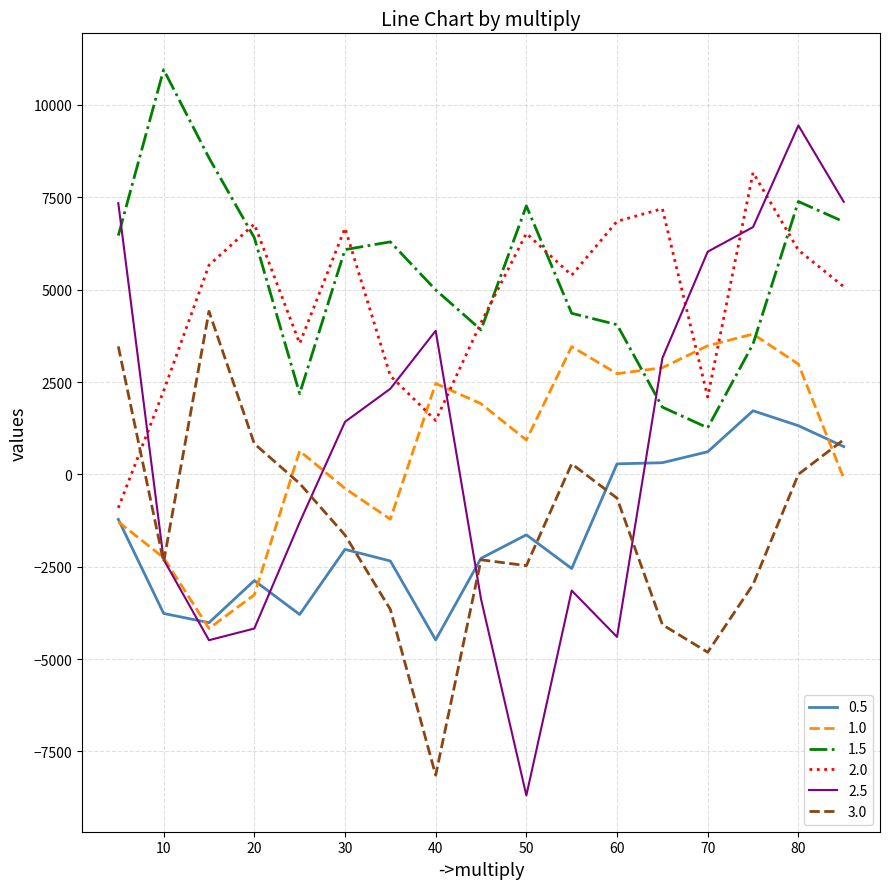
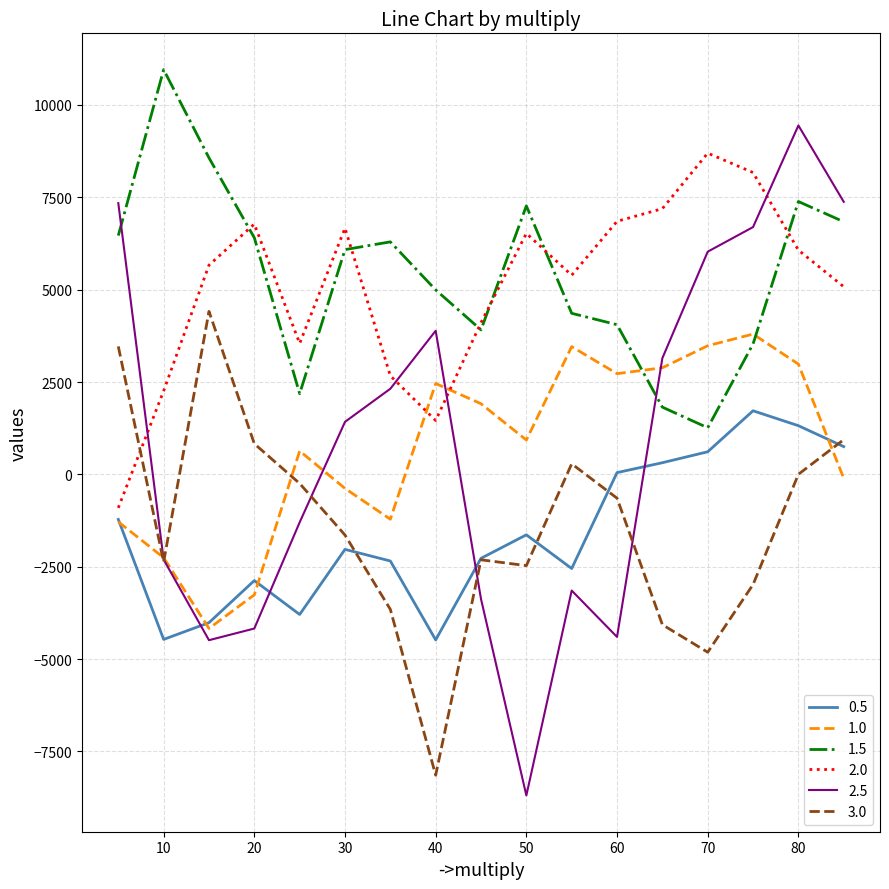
0.5, 10: -3800 -> -4500
0.5, 60: 300 -> 0
2.0, 70: 2100 -> 8700
